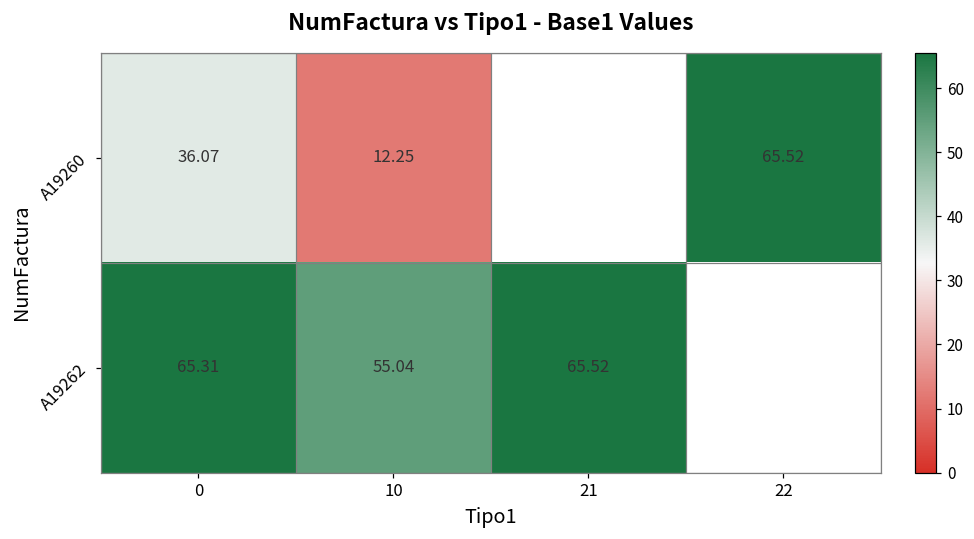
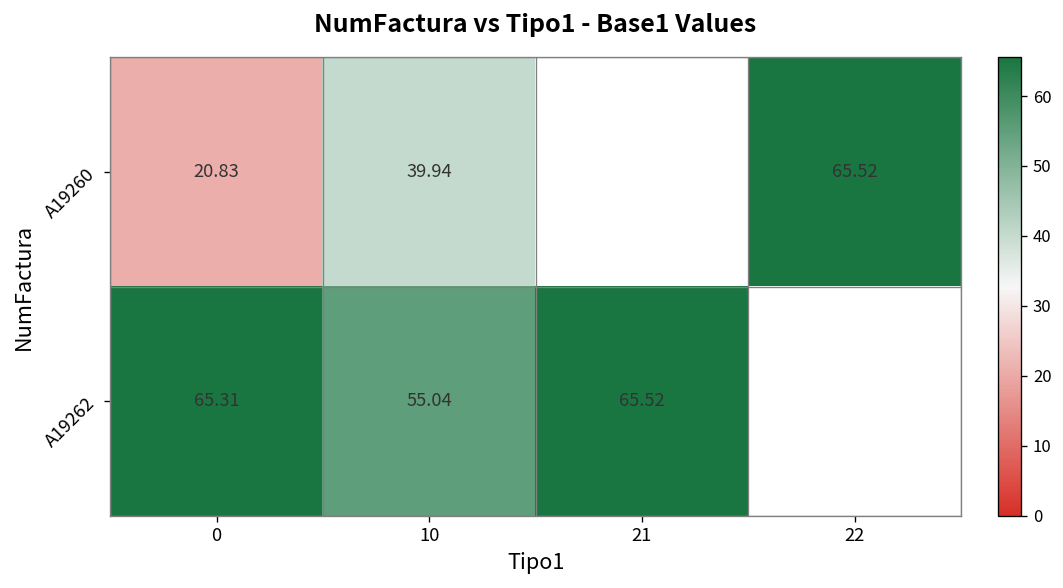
A19260, 0: 36.07 -> 20.83
A19260, 10: 12.25 -> 39.94
